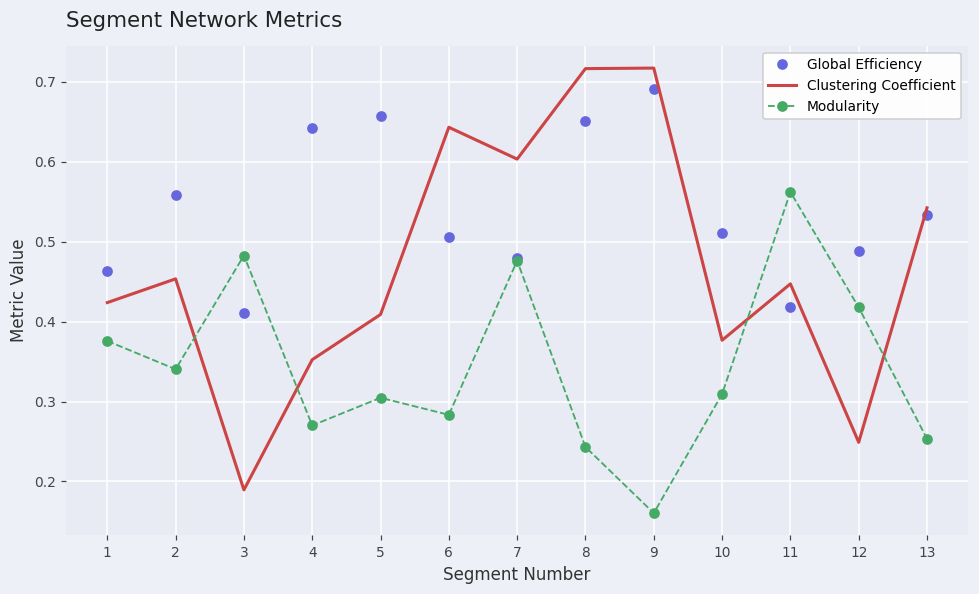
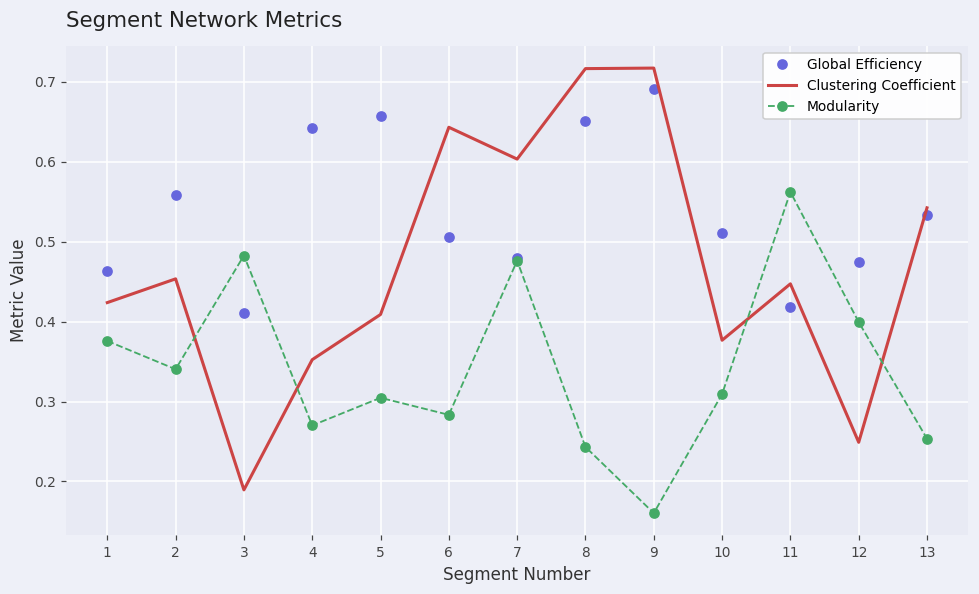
Global Efficiency, 12: 0.49 -> 0.47
Modularity, 12: 0.42 -> 0.40
